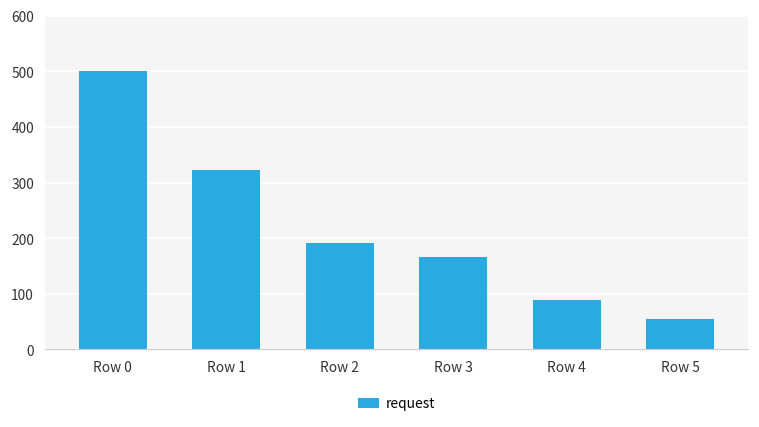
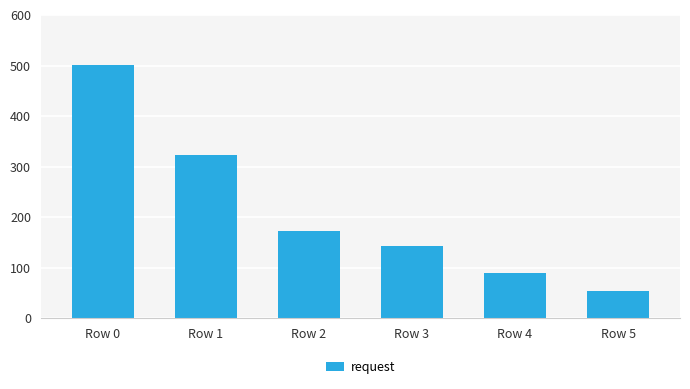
Row 2: 190 -> 170
Row 3: 170 -> 140
